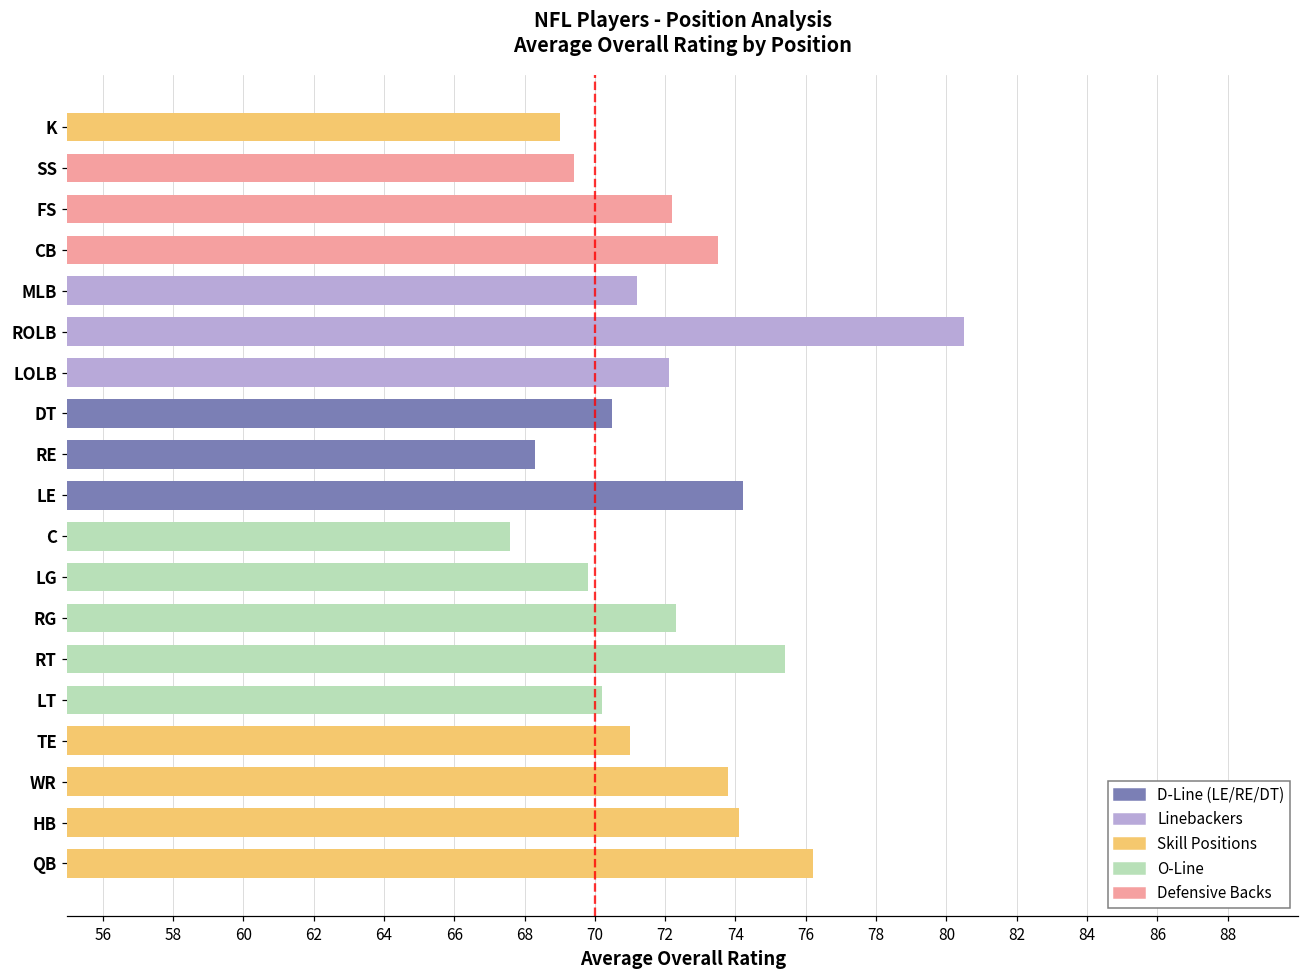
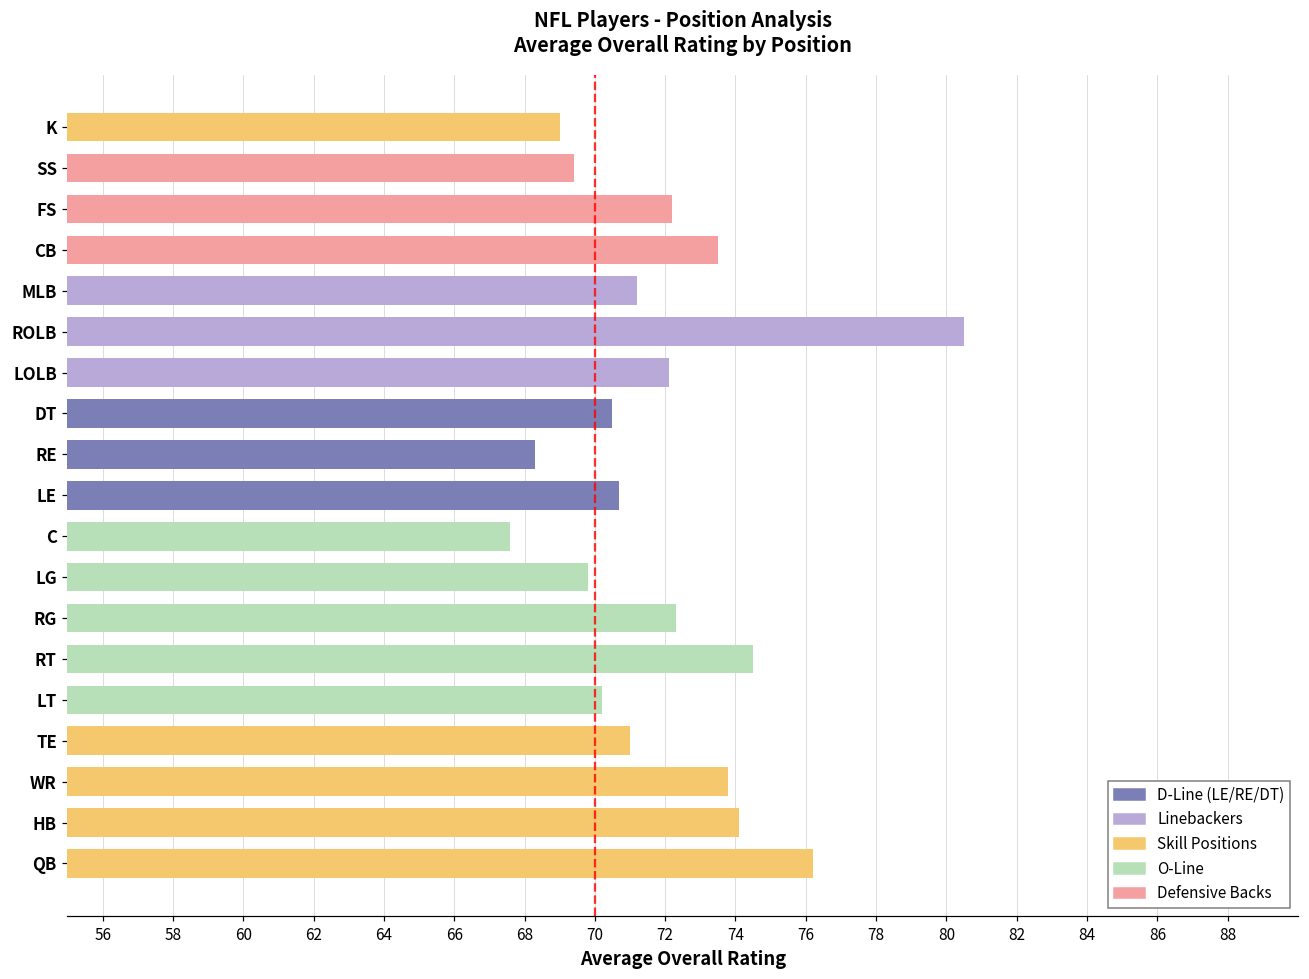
LE: 74.2 -> 70.7
RT: 75.4 -> 74.5
